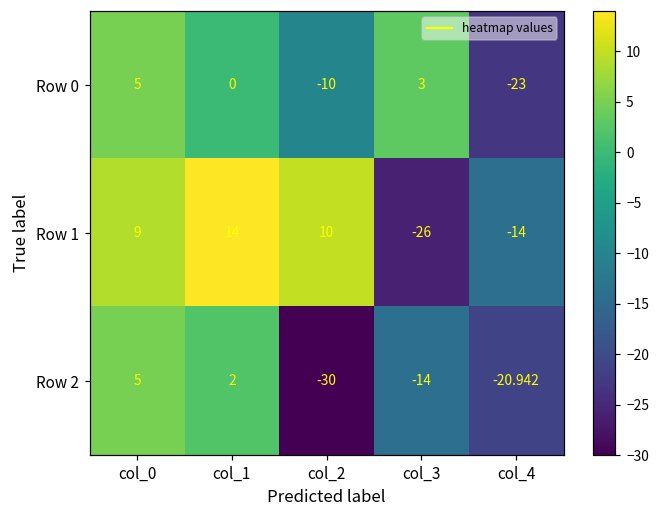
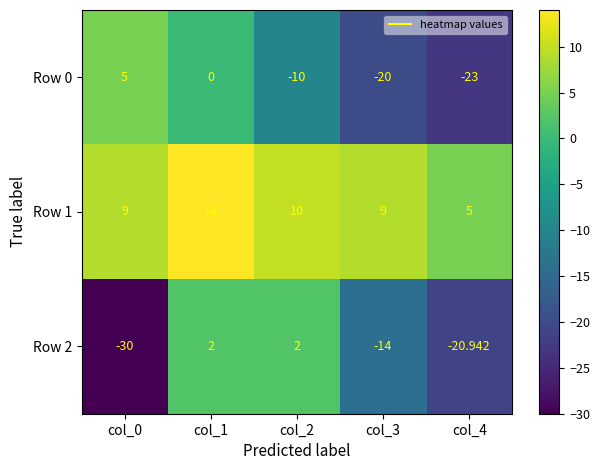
Row 0, col_3: 3 -> -20
Row 1, col_3: -26 -> 9
Row 1, col_4: -14 -> 5
Row 2, col_0: 5 -> -30
Row 2, col_2: -30 -> 2
